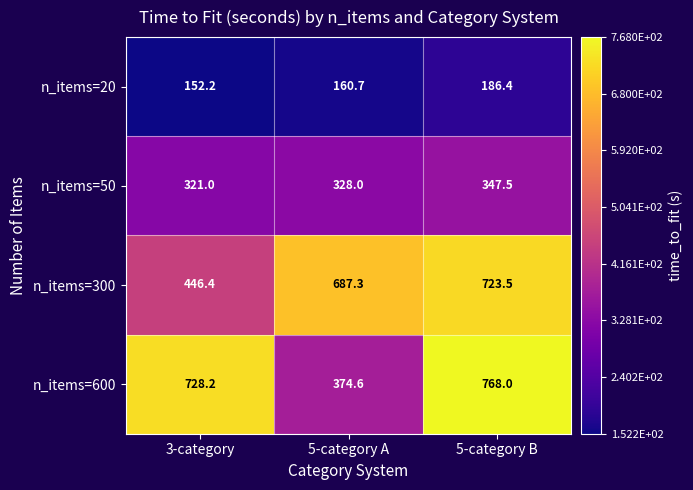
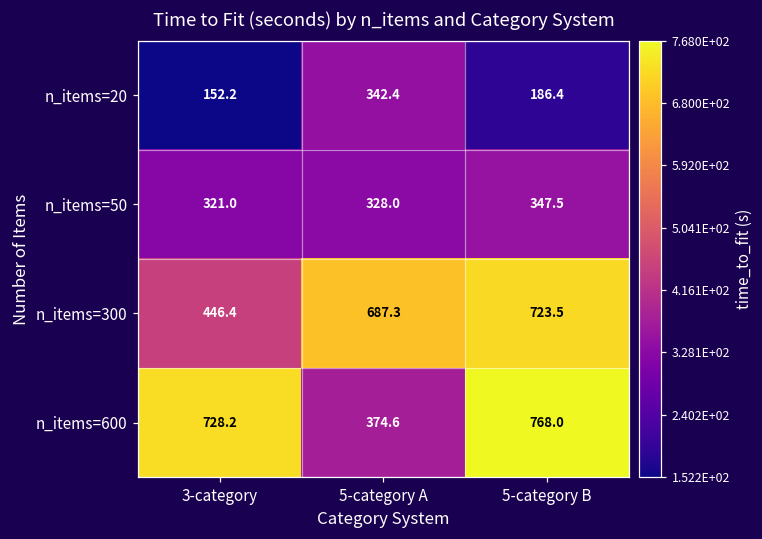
n_items=20, 5-category A: 160.7 -> 342.4
